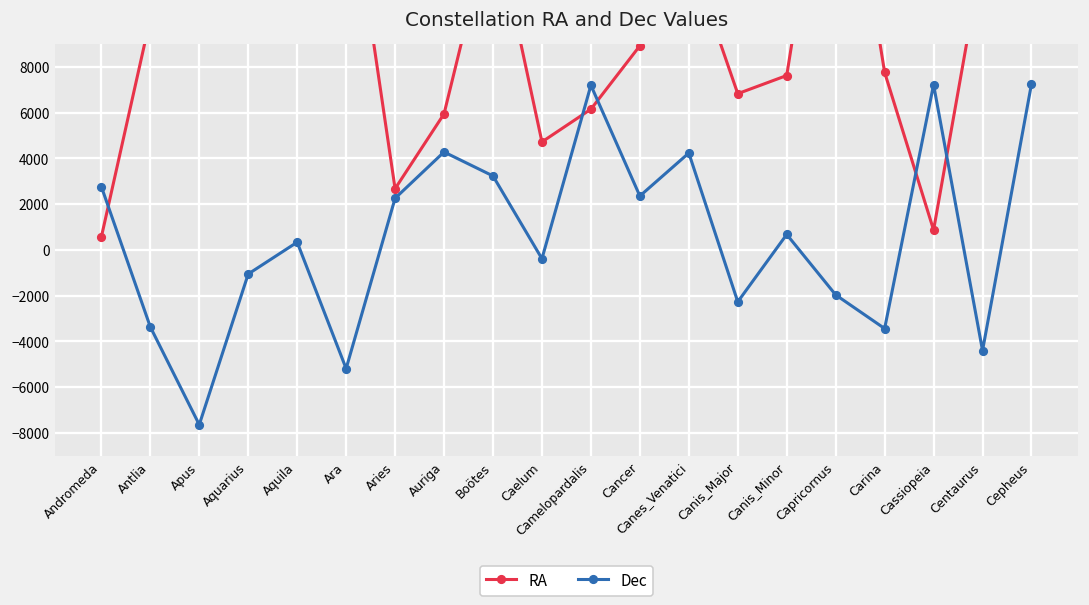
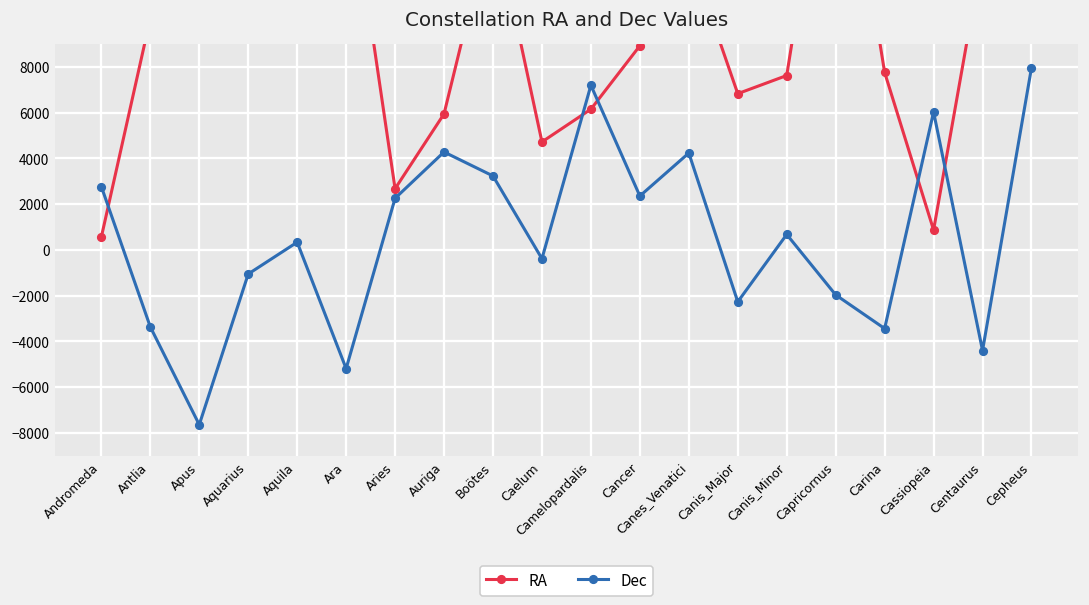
Dec, Cassiopeia: 7200 -> 6000
Dec, Cepheus: 7300 -> 8000
